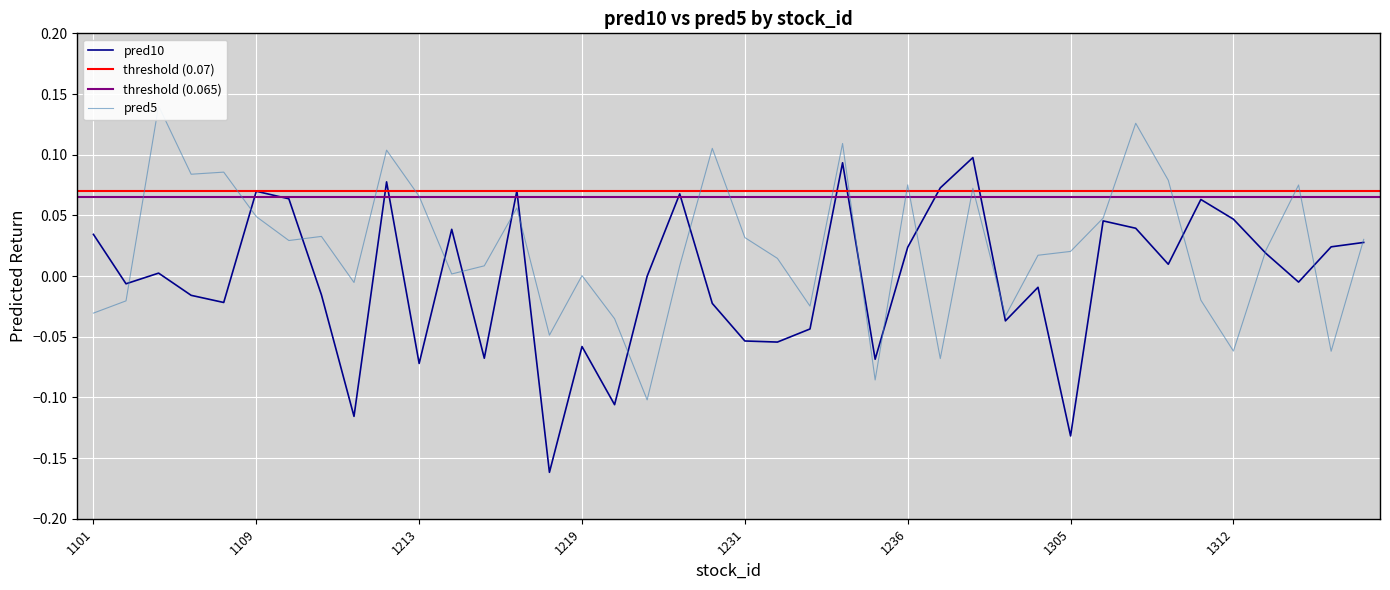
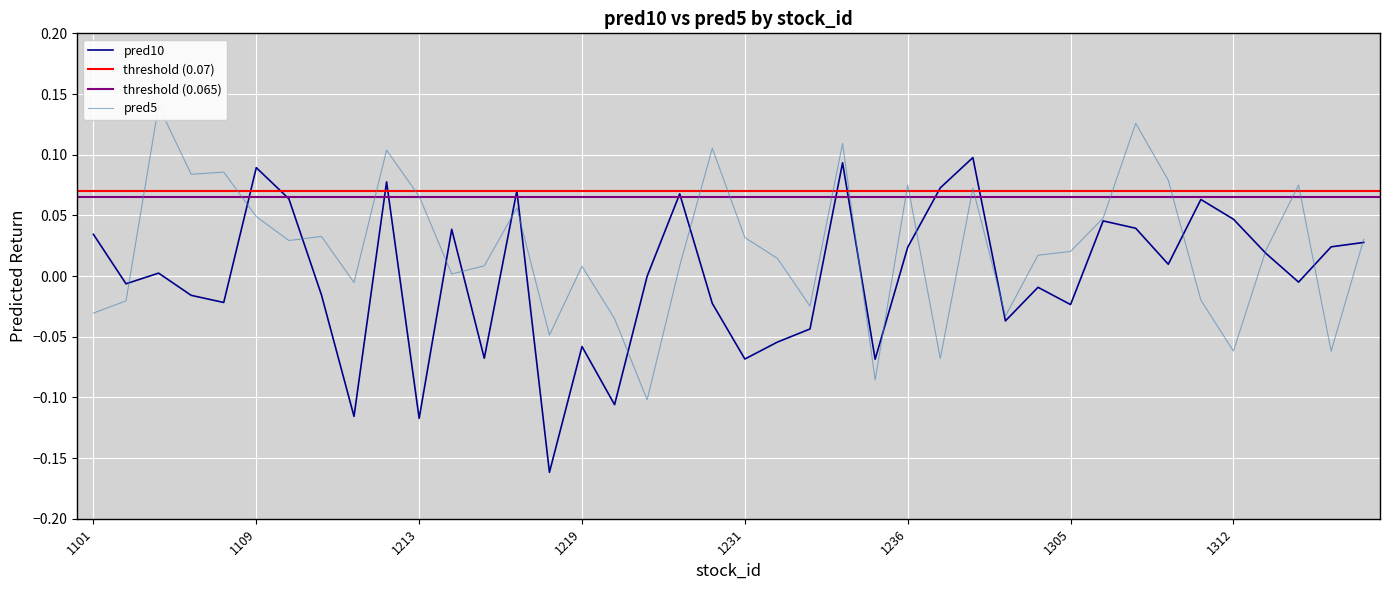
pred10, 1109: 0.070 -> 0.089
pred10, 1213: -0.072 -> -0.117
pred5, 1219: 0.000 -> 0.008
pred10, 1231: -0.054 -> -0.068
pred10, 1305: -0.132 -> -0.024
